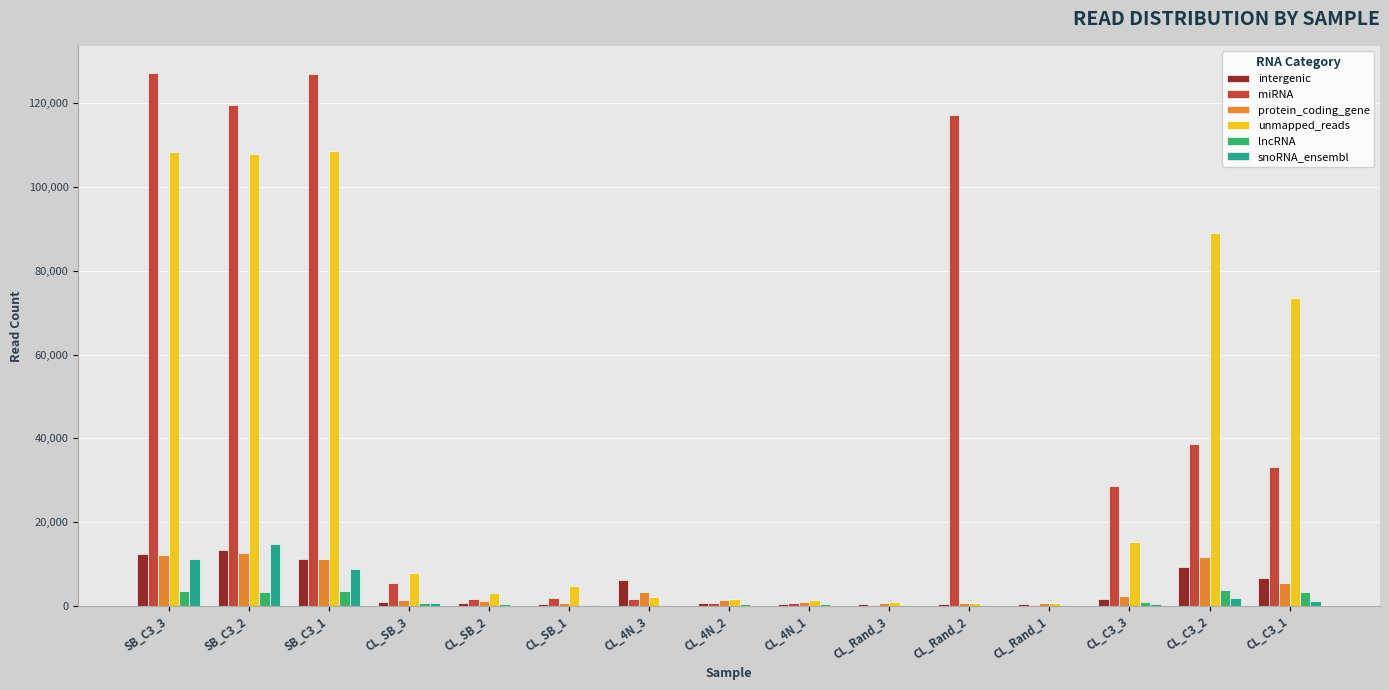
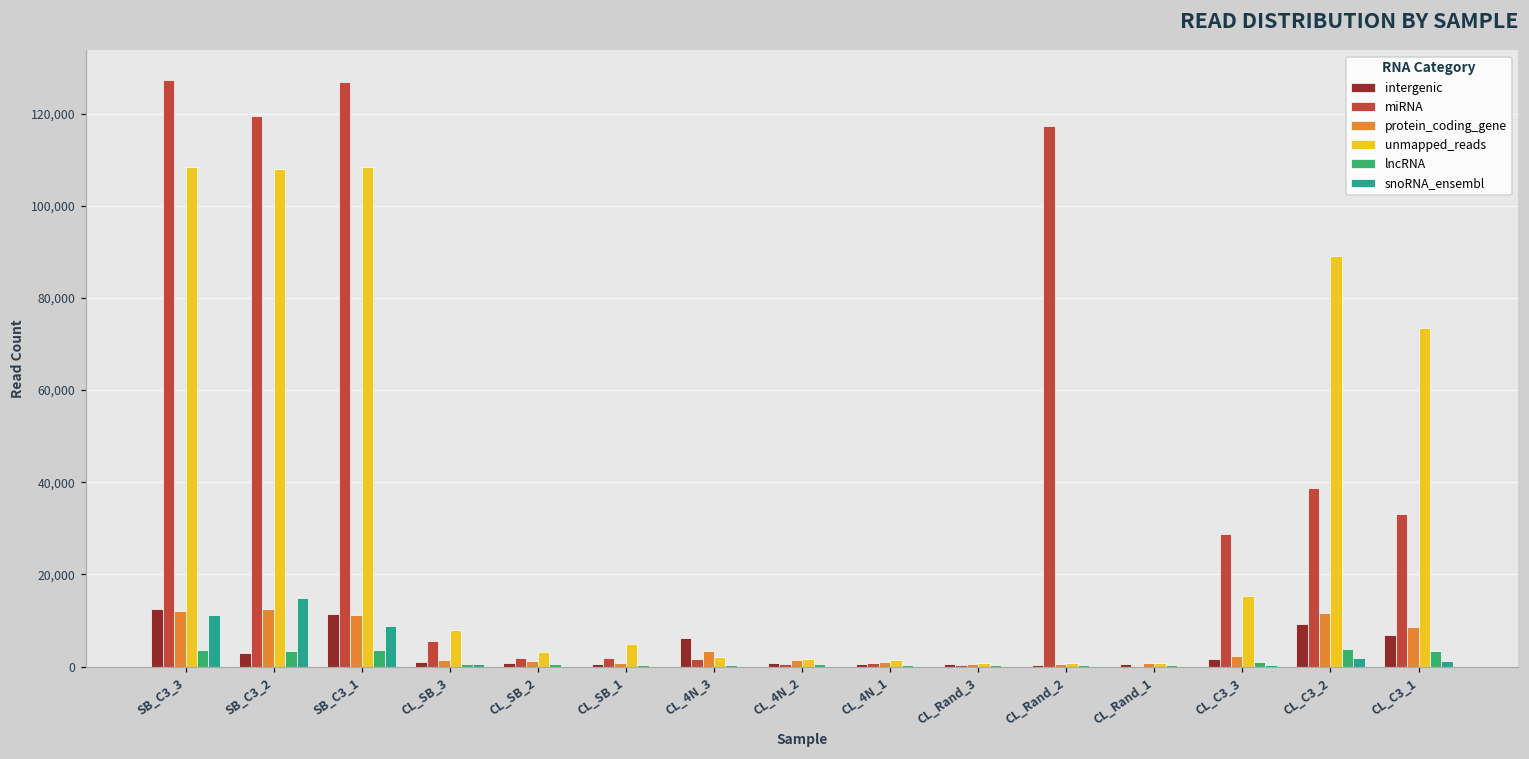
intergenic, SB_C3_2: 13,000 -> 3,000
protein_coding_gene, CL_C3_1: 6,000 -> 9,000
